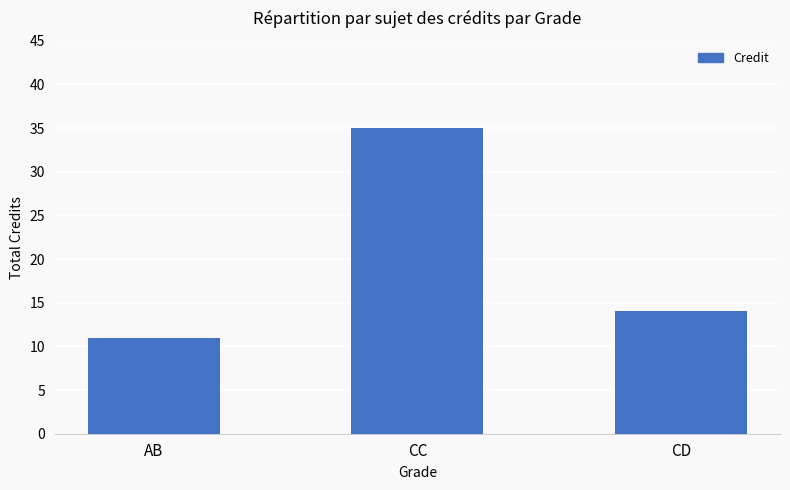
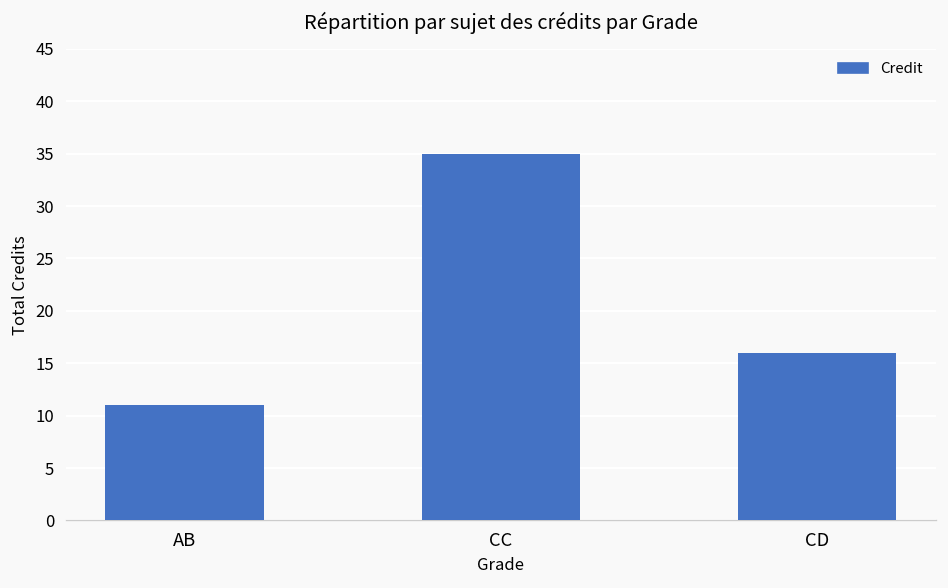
CD: 14 -> 16
